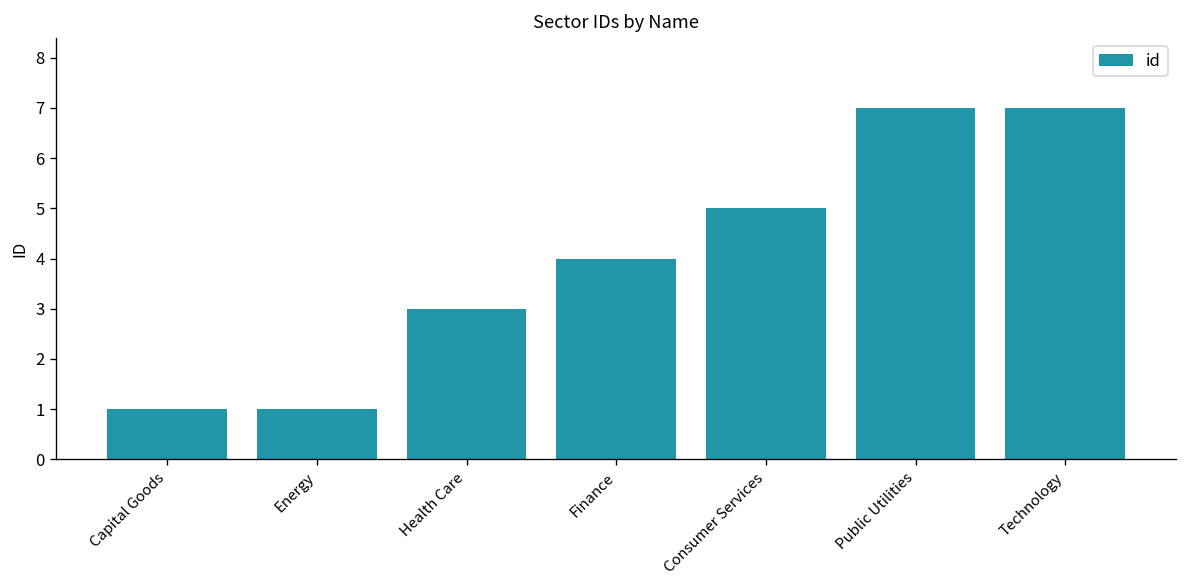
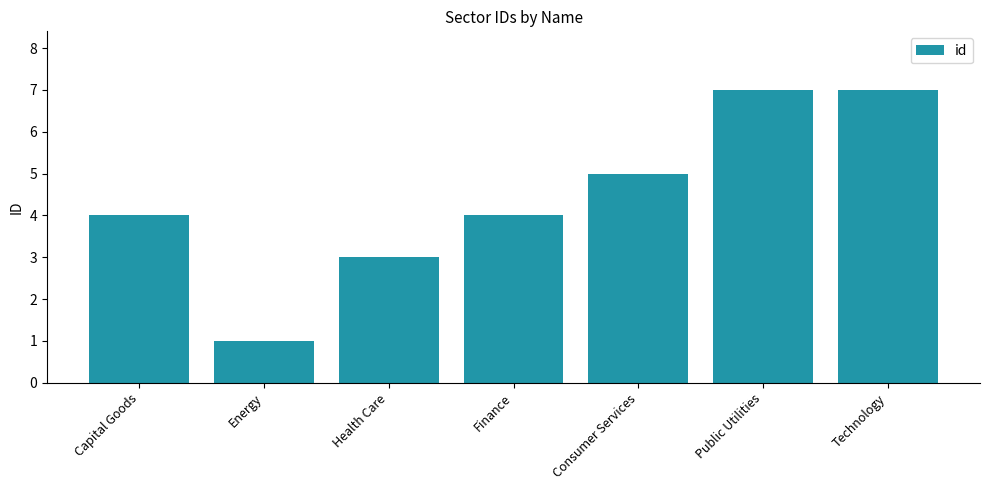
Capital Goods: 1 -> 4
